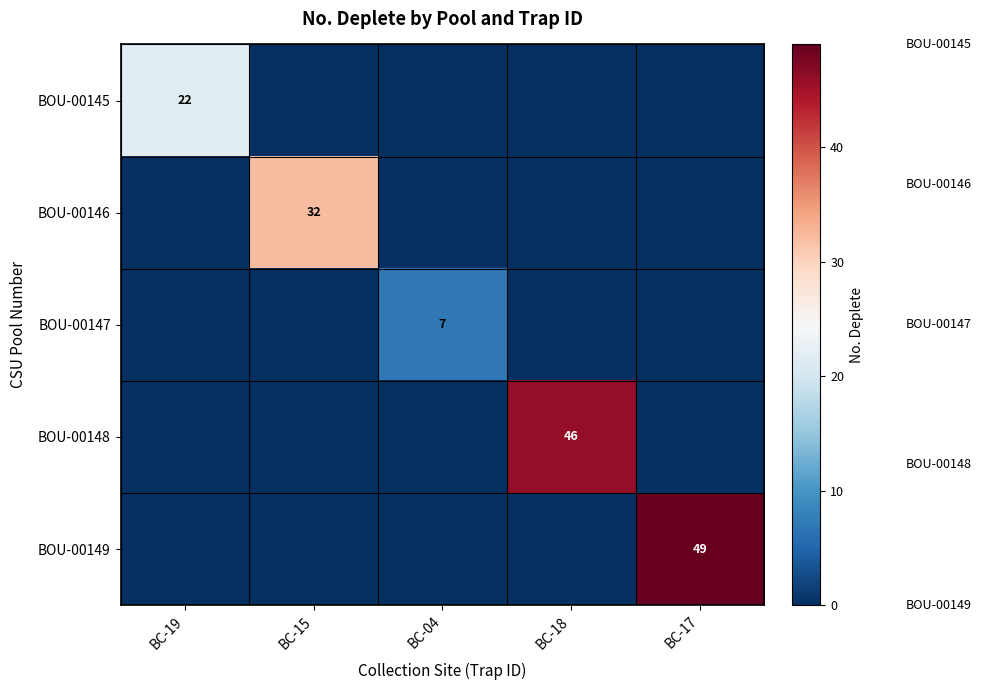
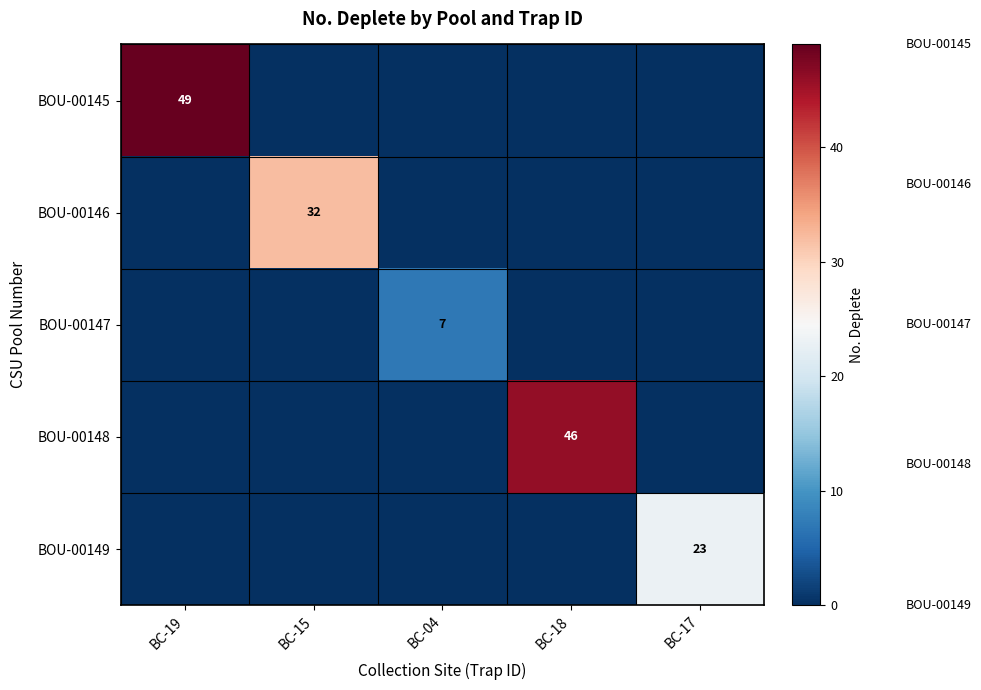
BOU-00145, BC-19: 22 -> 49
BOU-00149, BC-17: 49 -> 23
